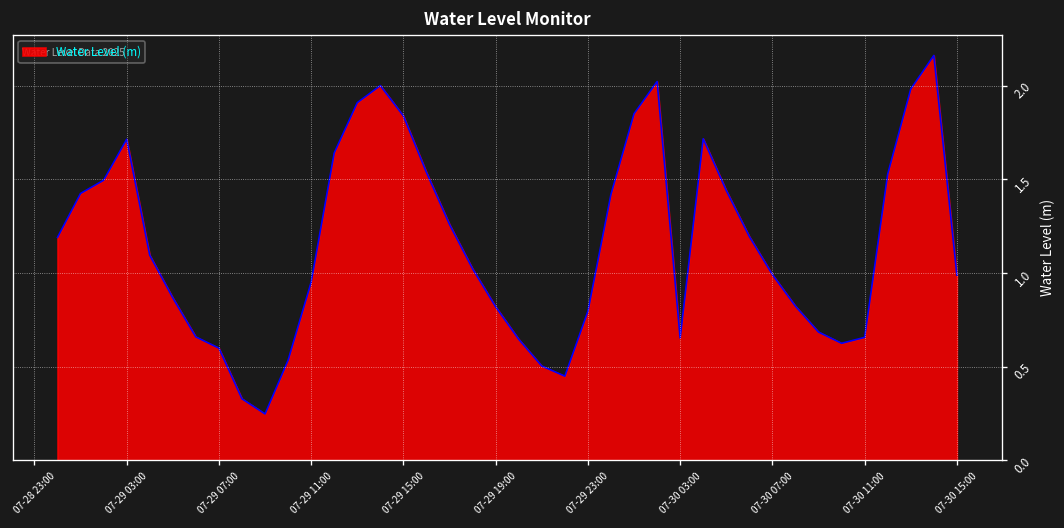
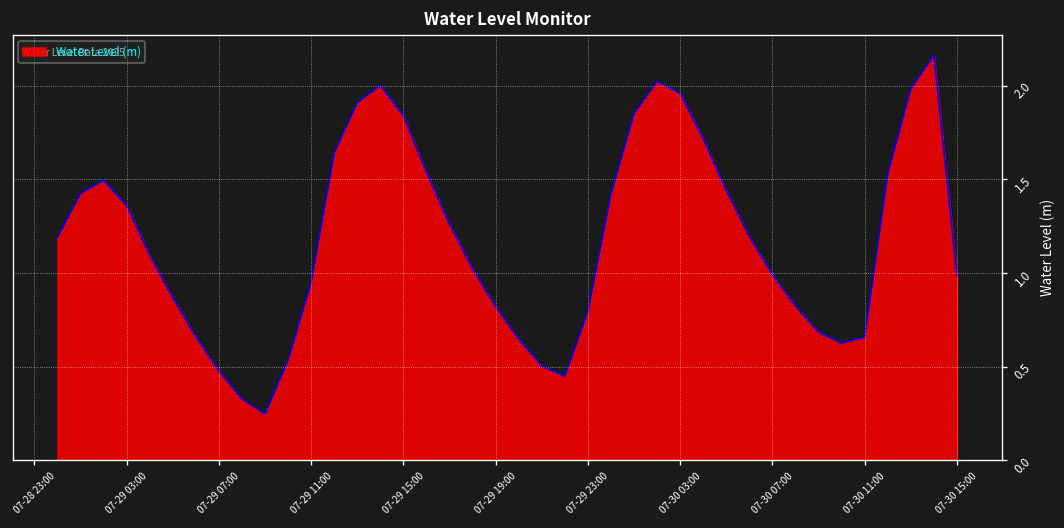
07-29 03:00: 1.71 -> 1.36
07-29 07:00: 0.60 -> 0.48
07-30 03:00: 0.65 -> 1.96
